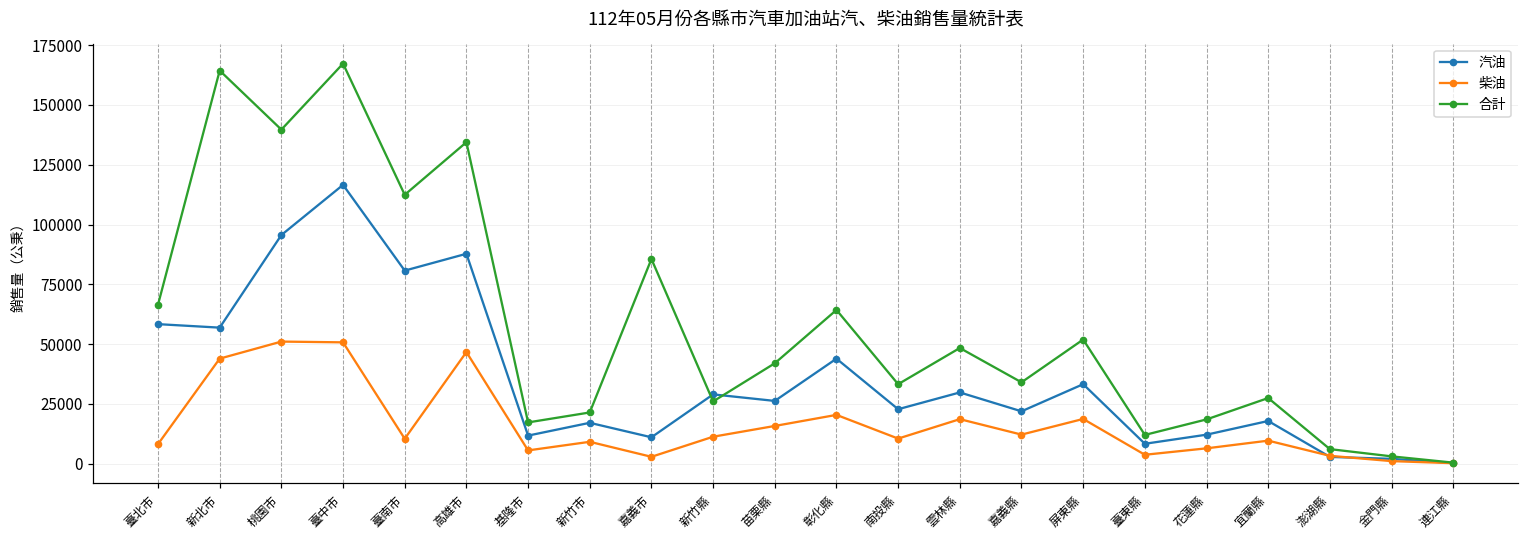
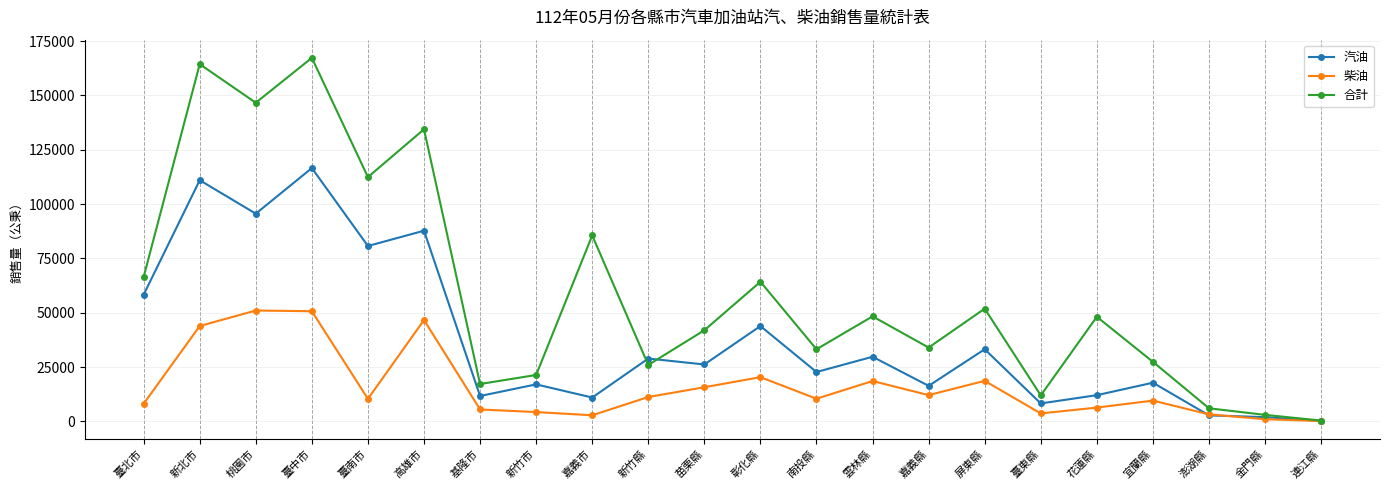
汽油, 新北市: 57000 -> 111000
合計, 桃園市: 140000 -> 147000
柴油, 新竹市: 9000 -> 4000
汽油, 嘉義縣: 22000 -> 16000
合計, 花蓮縣: 18000 -> 48000
